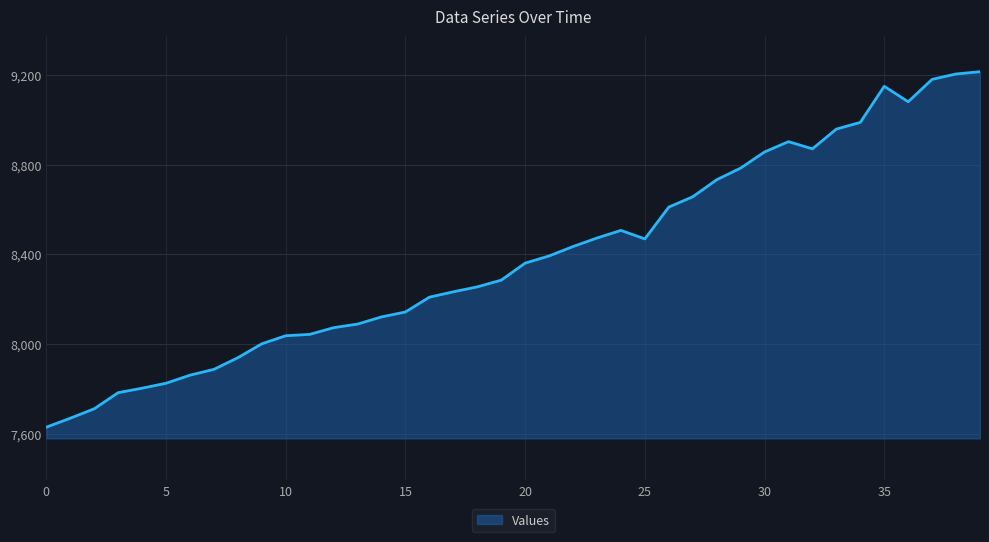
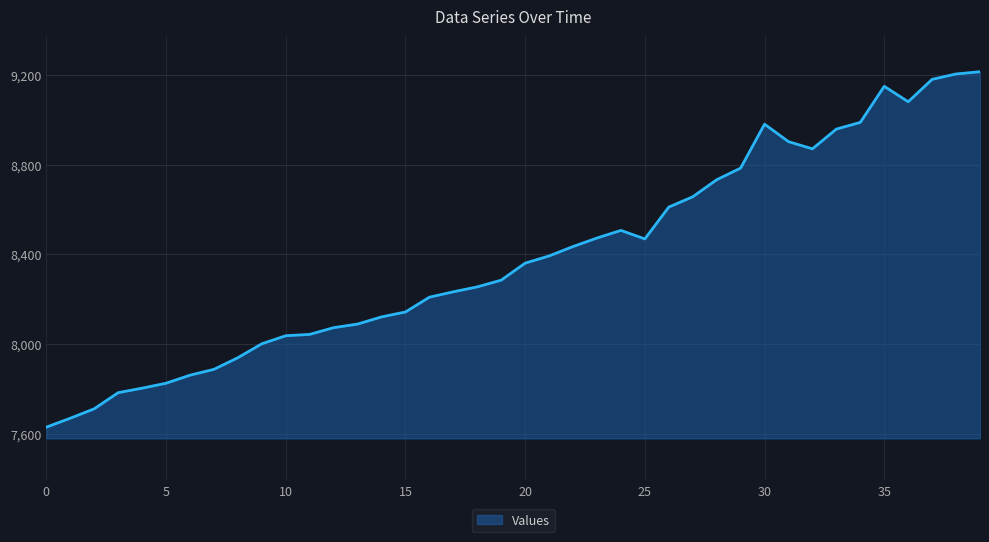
30: 8,860 -> 8,980
